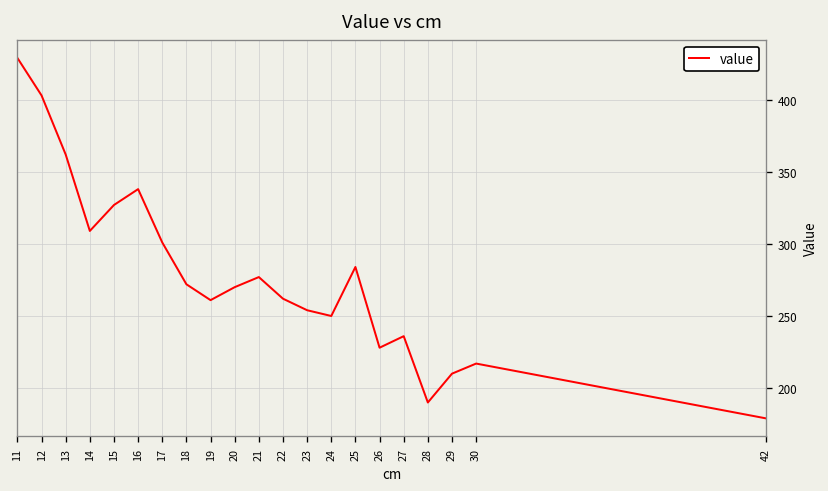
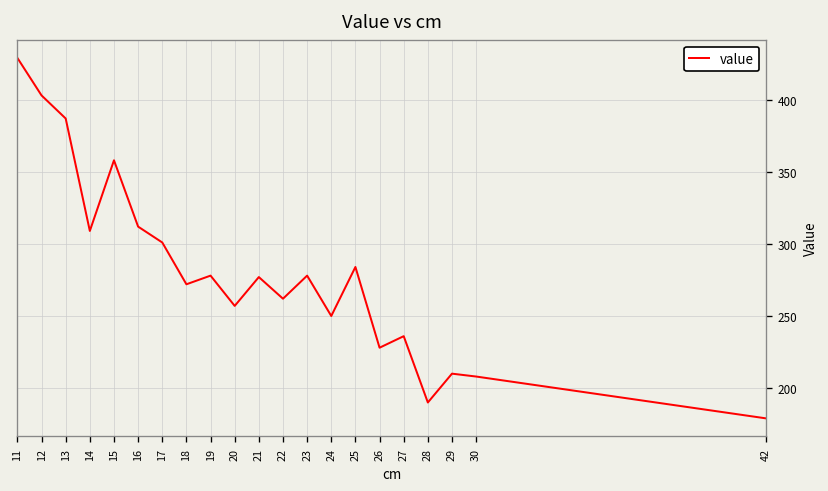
13: 362 -> 387
15: 327 -> 358
16: 338 -> 312
19: 261 -> 278
20: 270 -> 257
23: 254 -> 278
30: 217 -> 208
